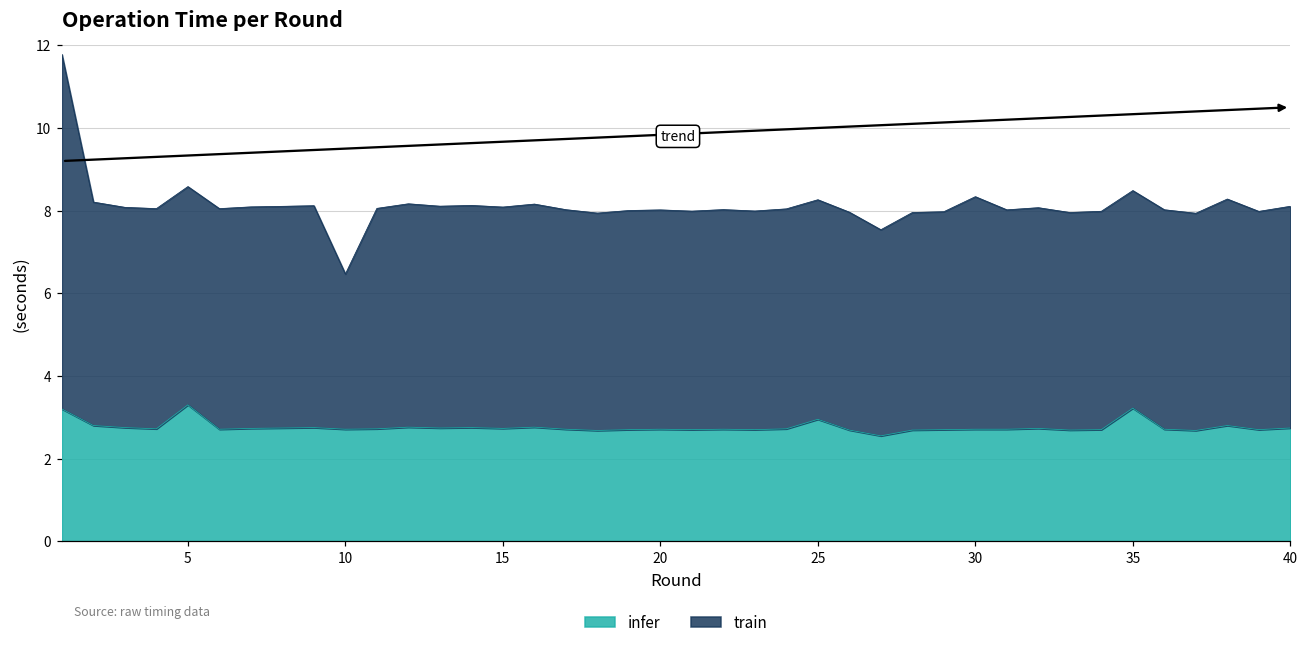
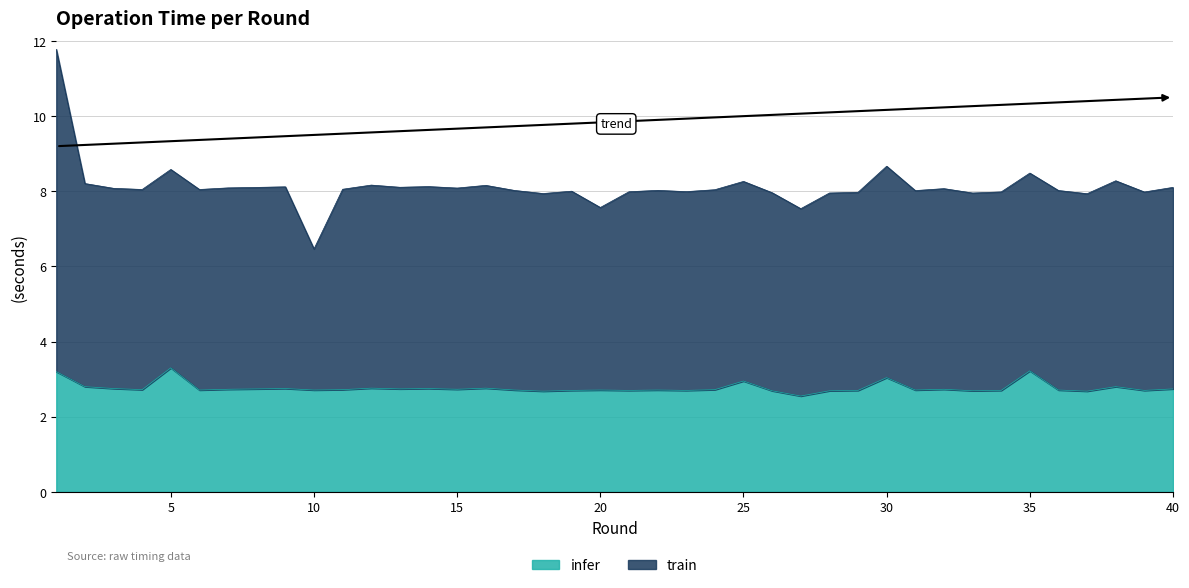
train, 20: 5.3 -> 4.9
infer, 30: 2.7 -> 3.0
